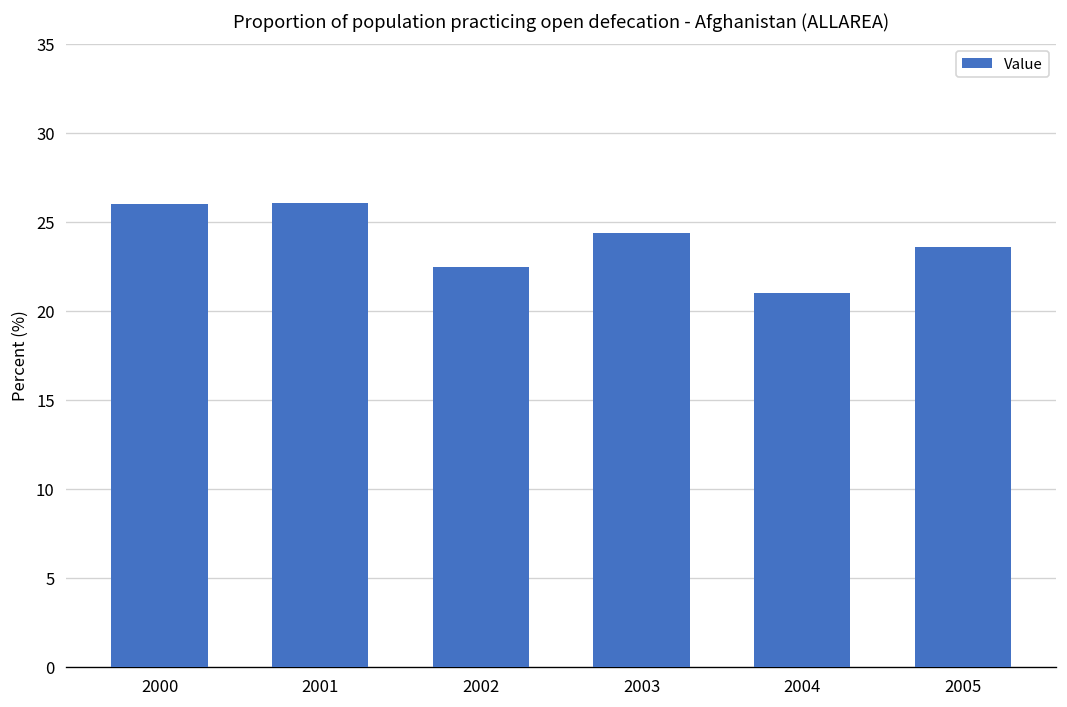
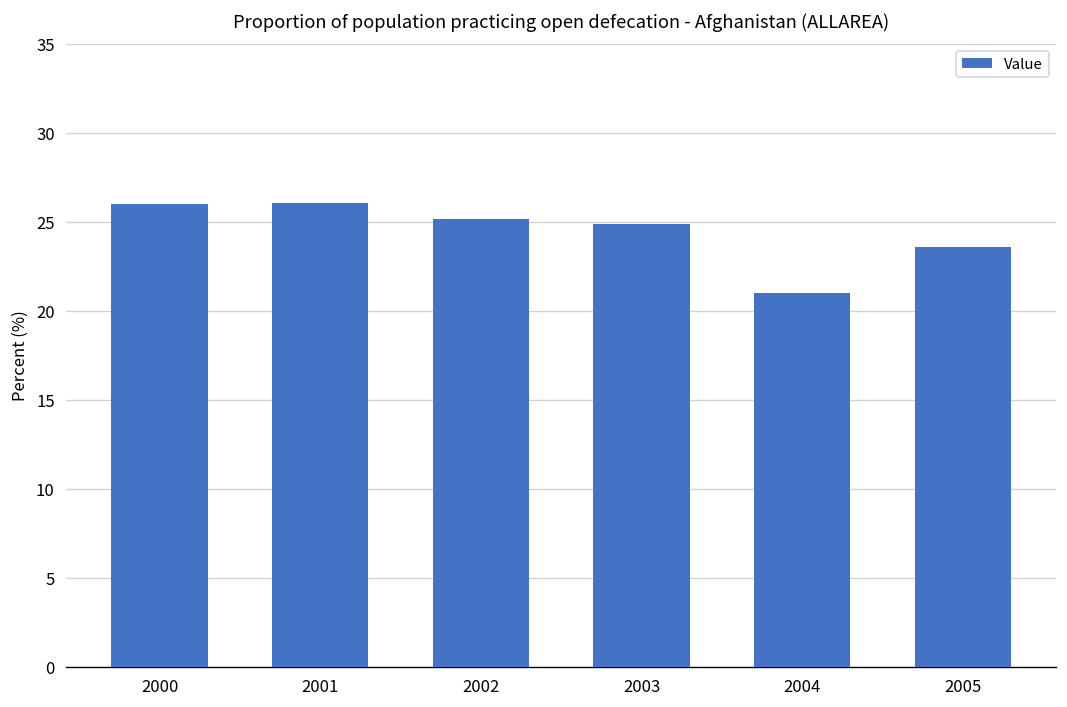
2002: 22.5 -> 25.2
2003: 24.3 -> 24.9
